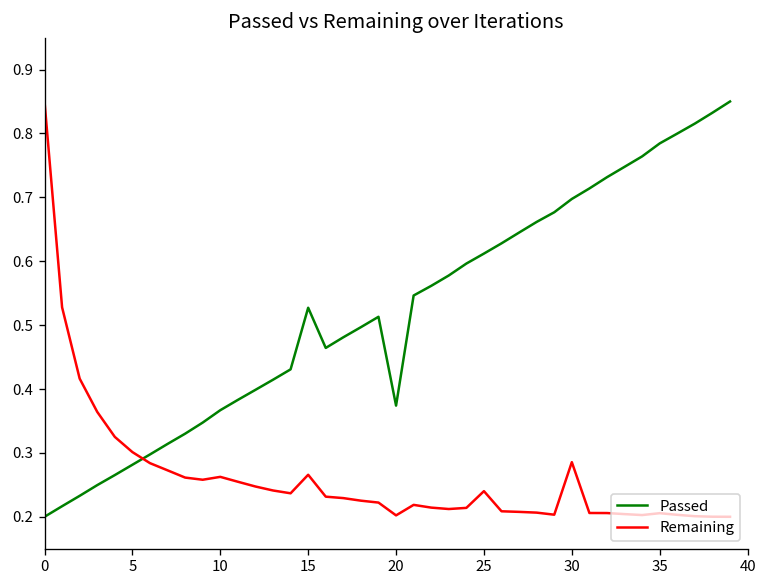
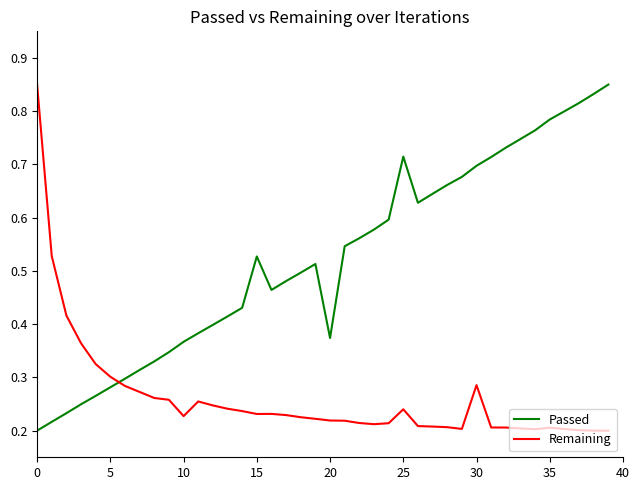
Remaining, 10: 0.26 -> 0.23
Remaining, 15: 0.27 -> 0.23
Remaining, 20: 0.20 -> 0.22
Passed, 25: 0.61 -> 0.71
